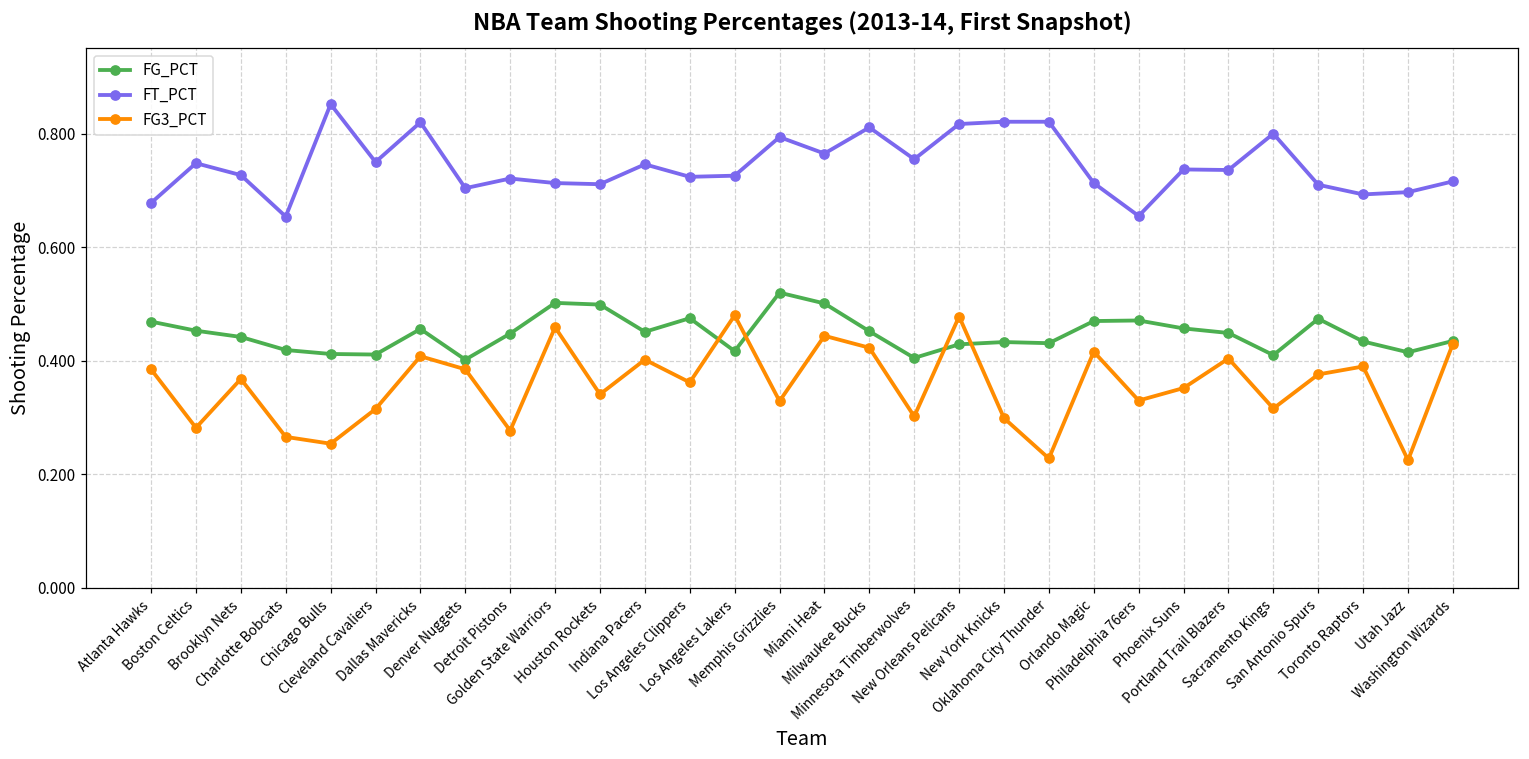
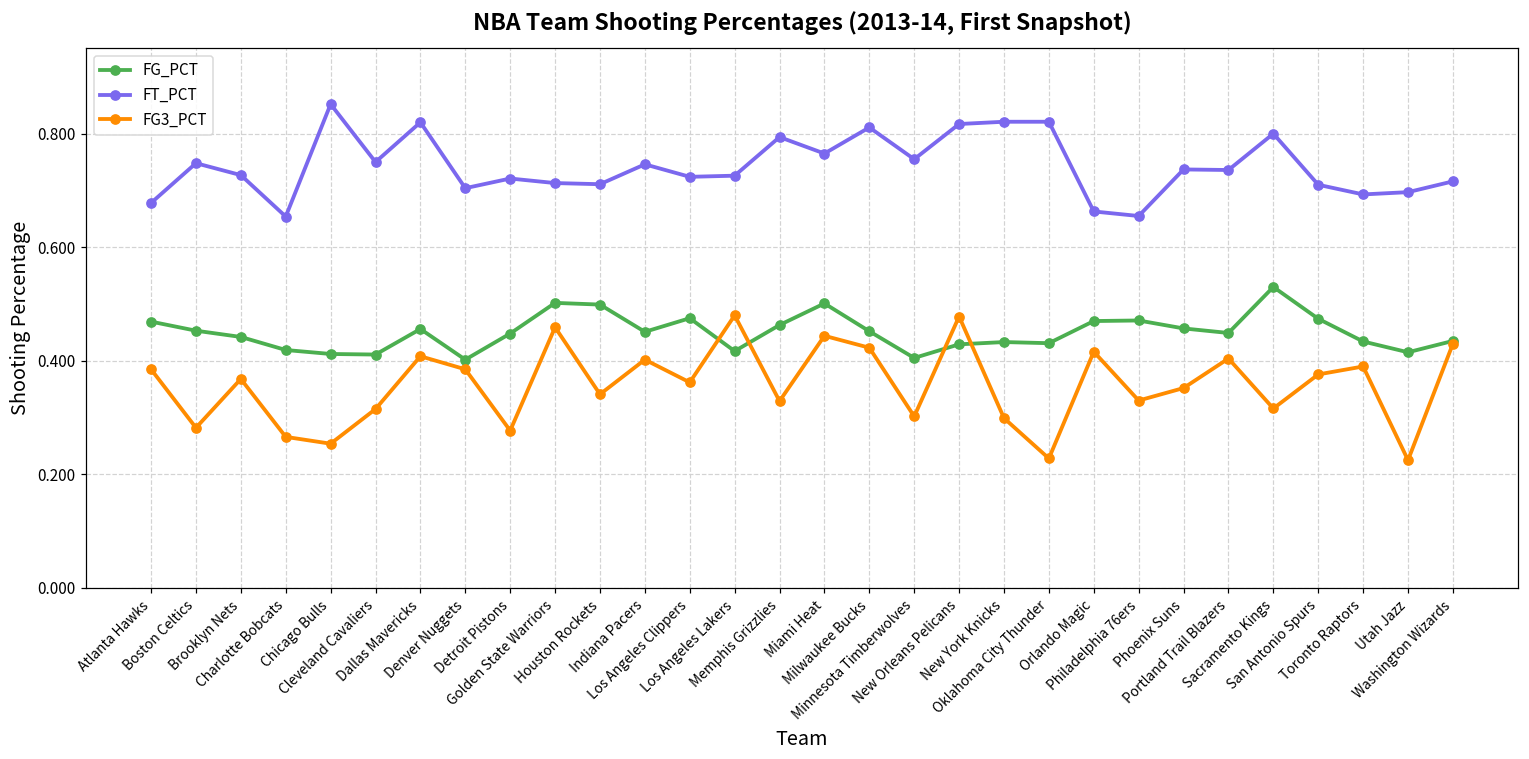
FG_PCT, Memphis Grizzlies: 0.52 -> 0.46
FT_PCT, Orlando Magic: 0.71 -> 0.66
FG_PCT, Sacramento Kings: 0.41 -> 0.53
